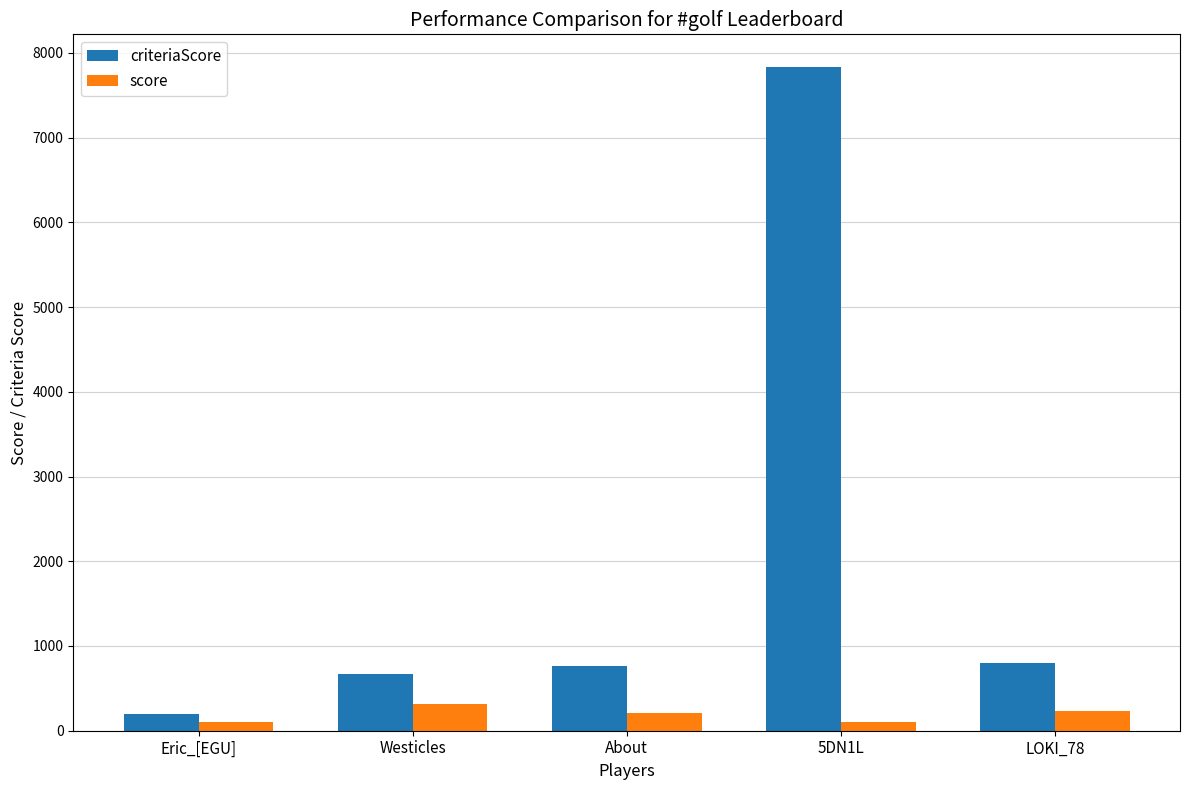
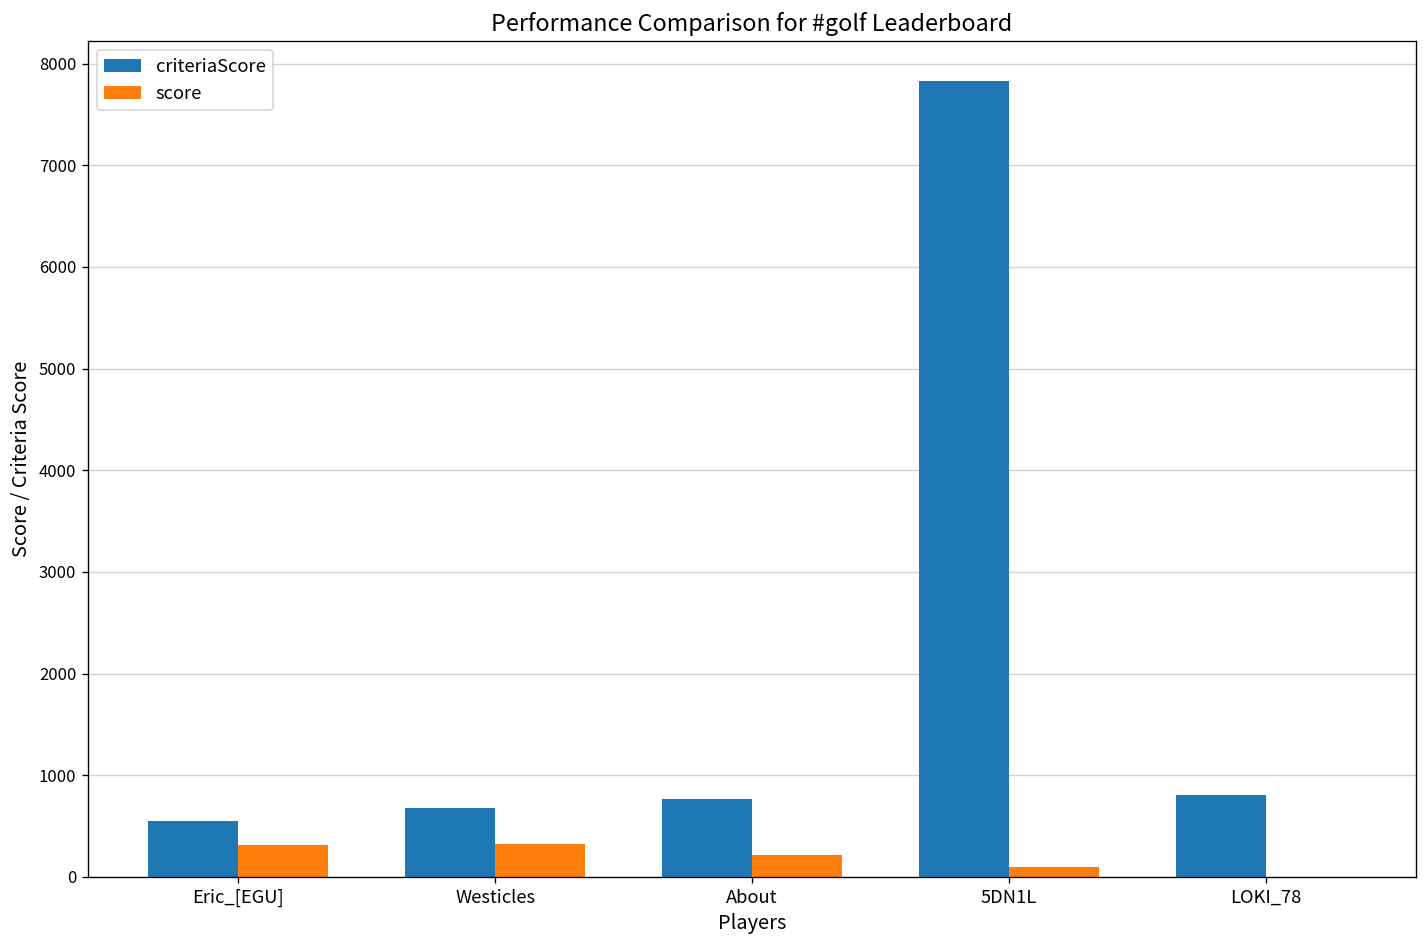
criteriaScore, Eric_[EGU]: 200 -> 500
score, Eric_[EGU]: 100 -> 300
score, LOKI_78: 200 -> 0
